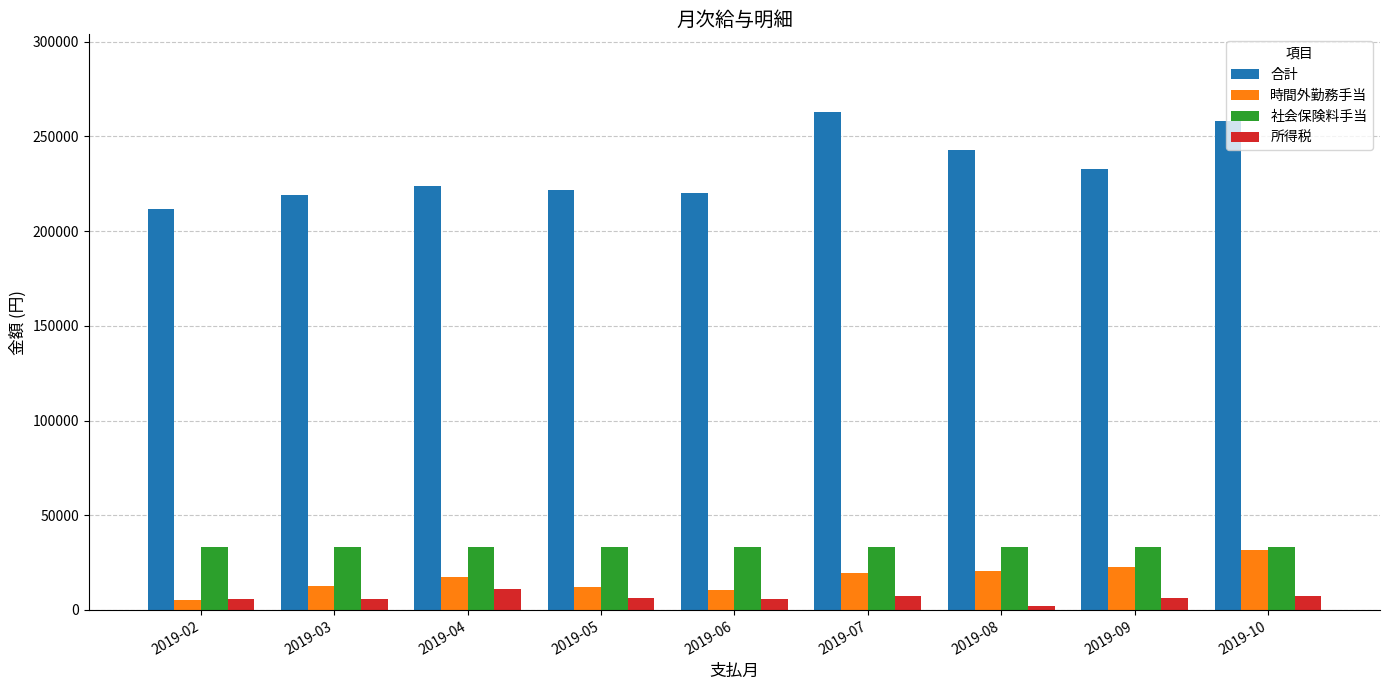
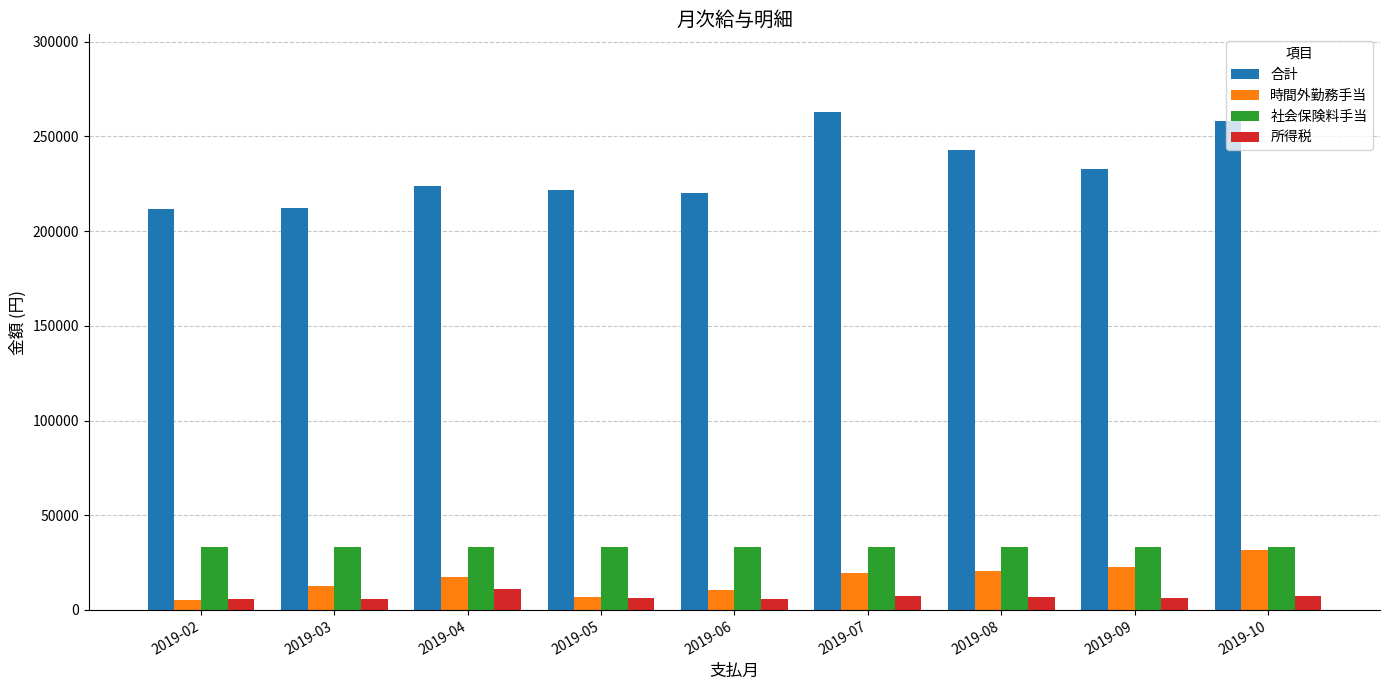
合計, 2019-03: 219000 -> 212000
時間外勤務手当, 2019-05: 12000 -> 7000
所得税, 2019-08: 2000 -> 7000
